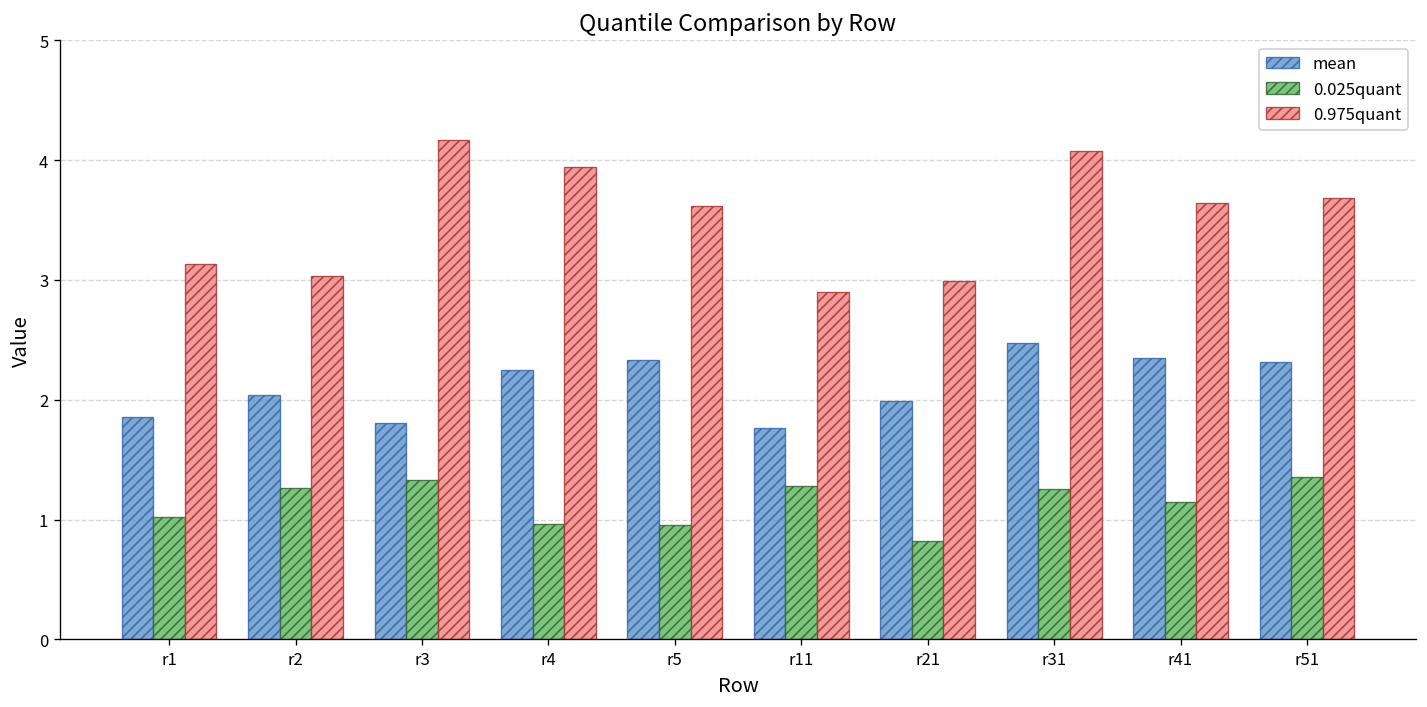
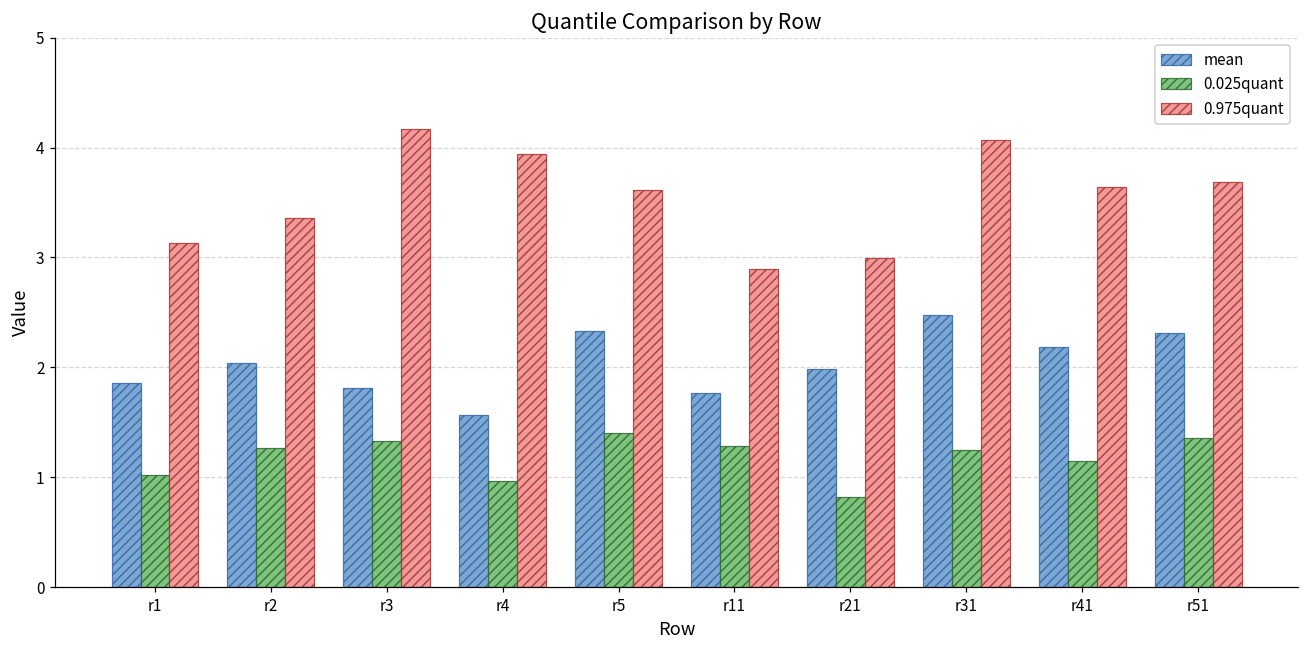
0.975quant, r2: 3.0 -> 3.4
mean, r4: 2.3 -> 1.6
0.025quant, r5: 1.0 -> 1.4
mean, r41: 2.4 -> 2.2
